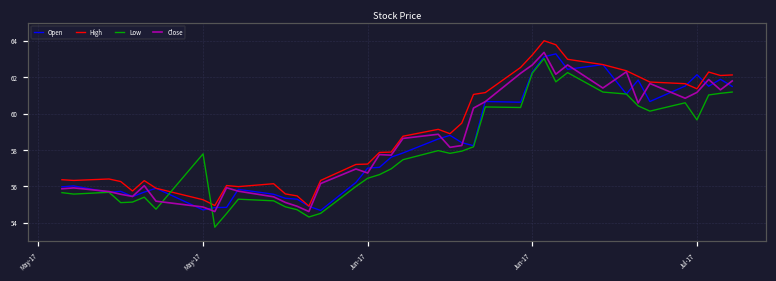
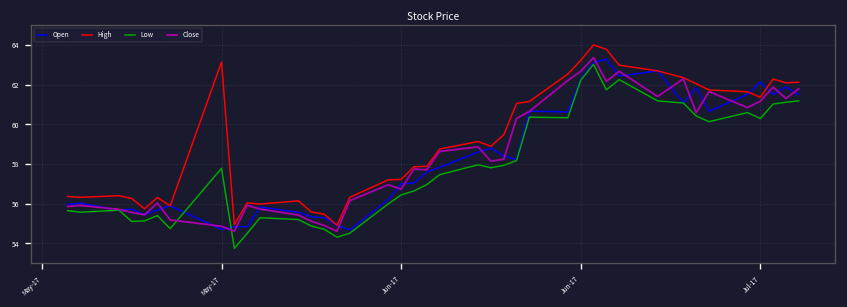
High, May-17: 55.3 -> 63.1
Low, Jul-17: 59.7 -> 60.3
